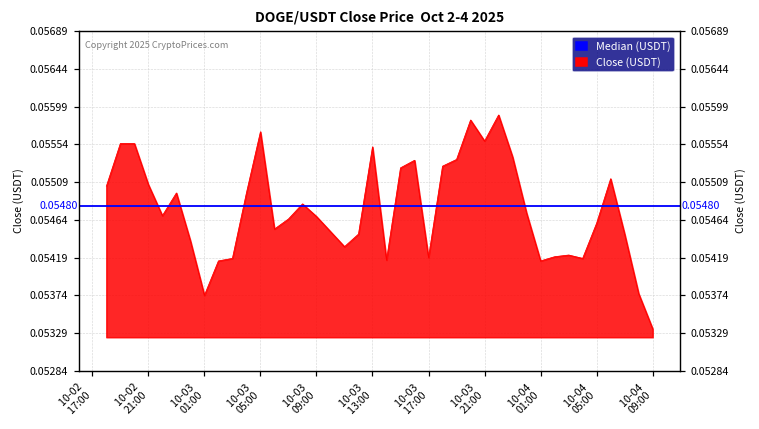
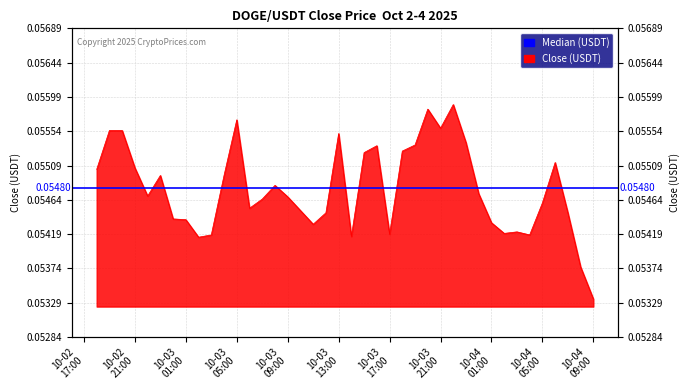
10-03 01:00: 0.0537 -> 0.0544
10-04 01:00: 0.0542 -> 0.0543
